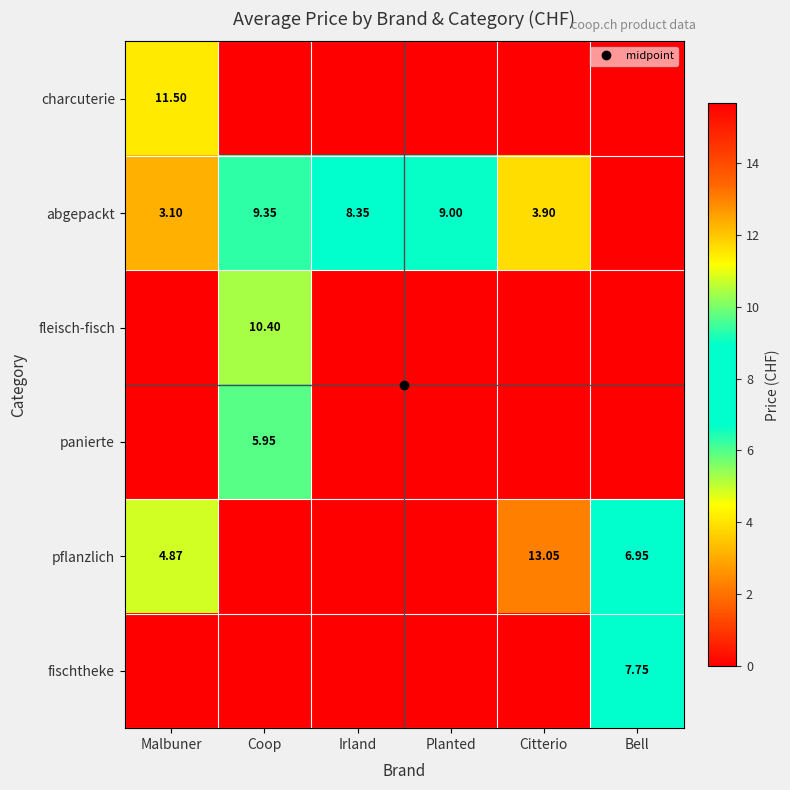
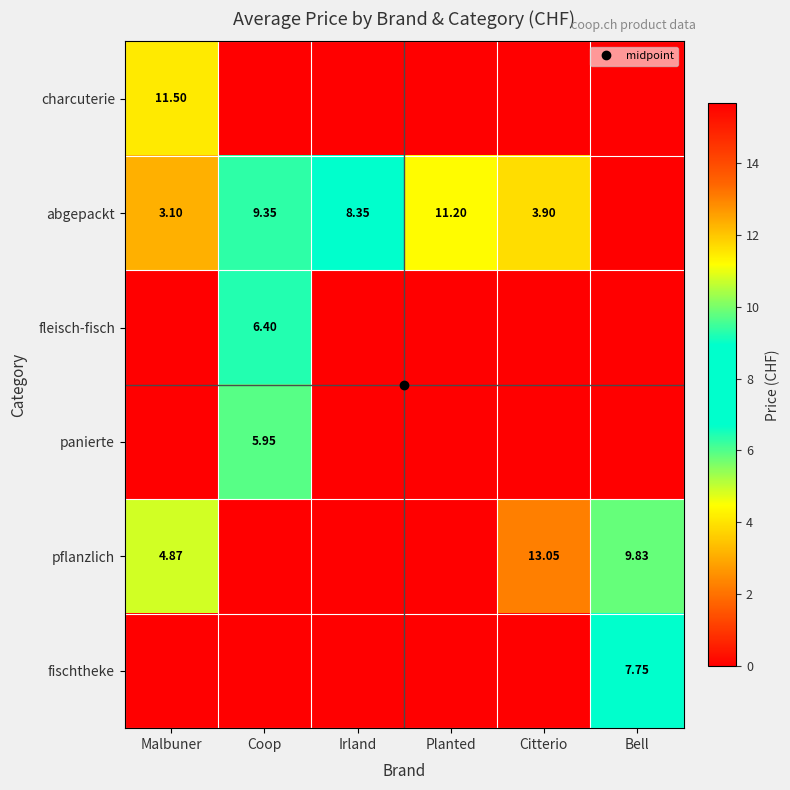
abgepackt, Planted: 9.00 -> 11.20
fleisch-fisch, Coop: 10.40 -> 6.40
pflanzlich, Bell: 6.95 -> 9.83
